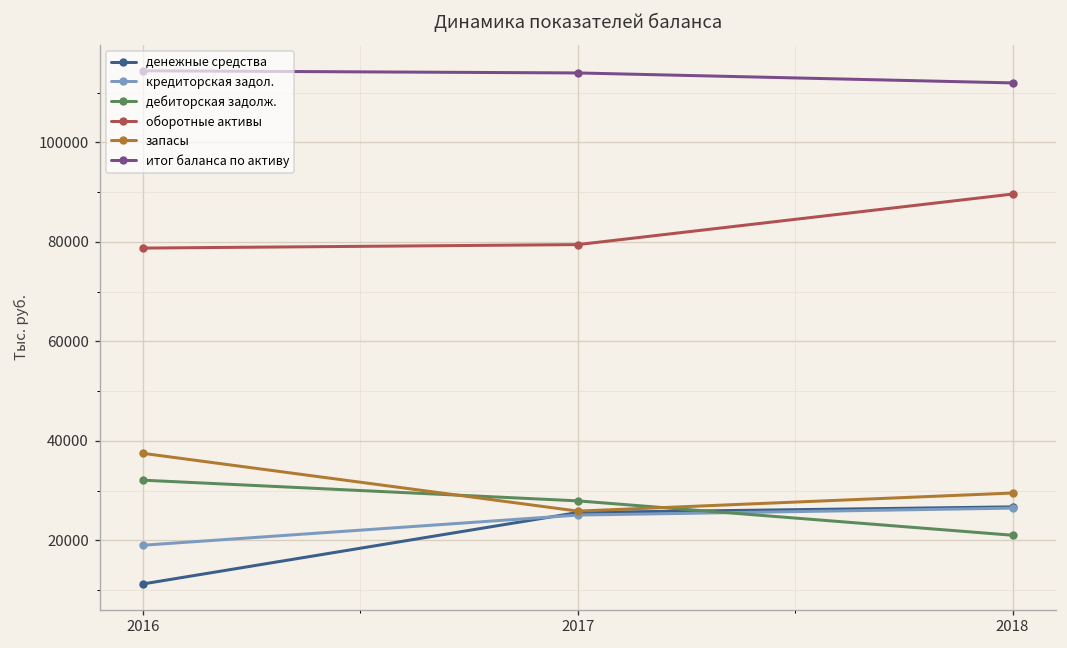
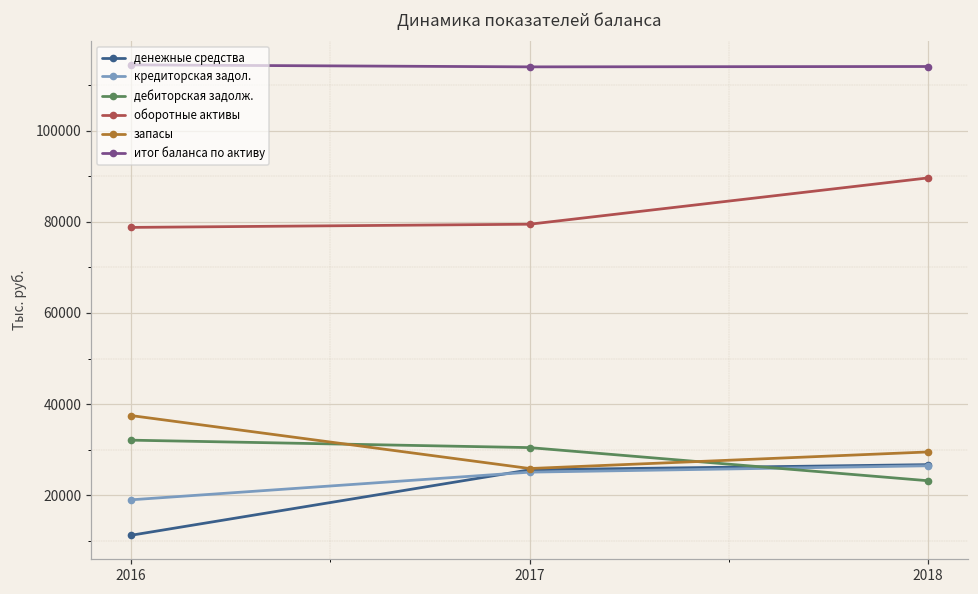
дебиторская задолж., 2017: 28000 -> 30000
дебиторская задолж., 2018: 21000 -> 23000
итог баланса по активу, 2018: 112000 -> 114000
